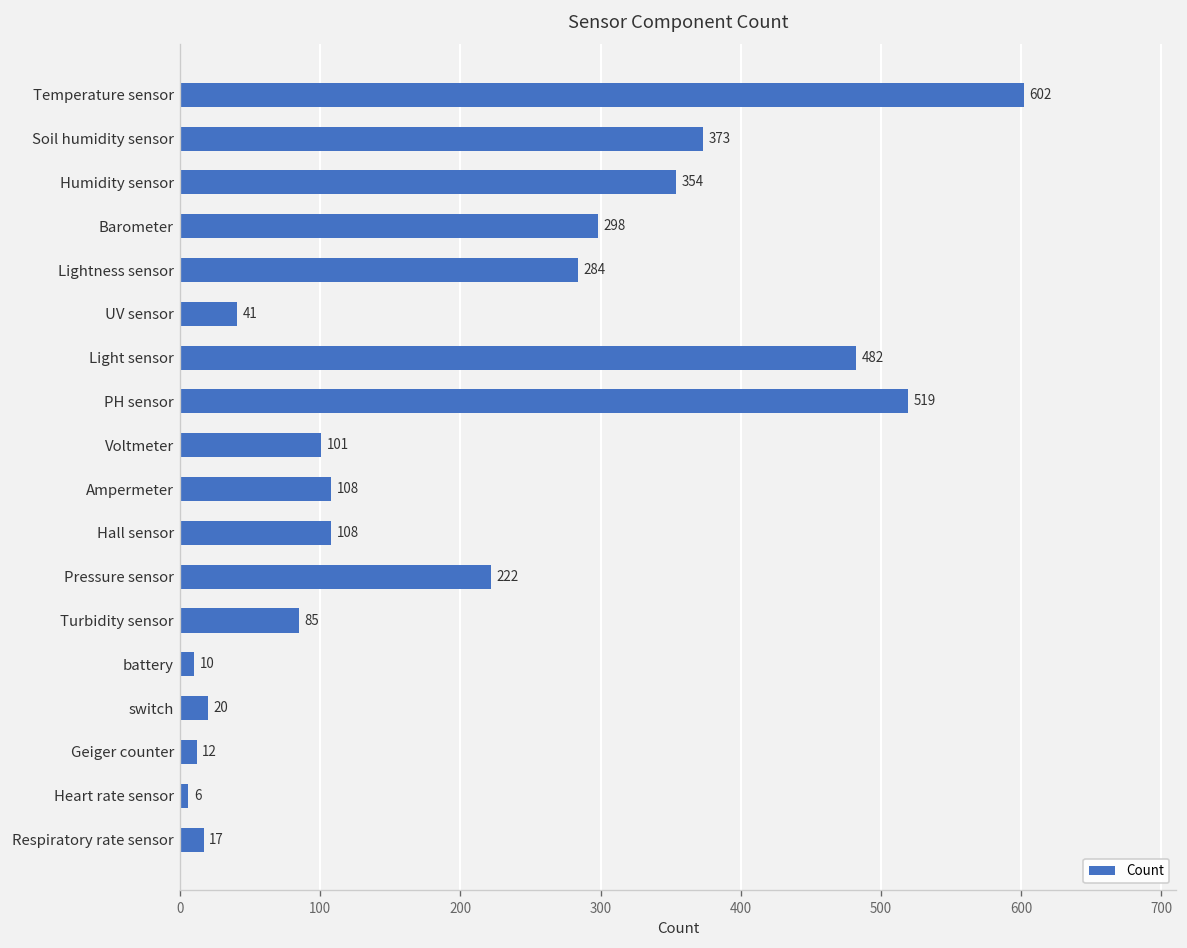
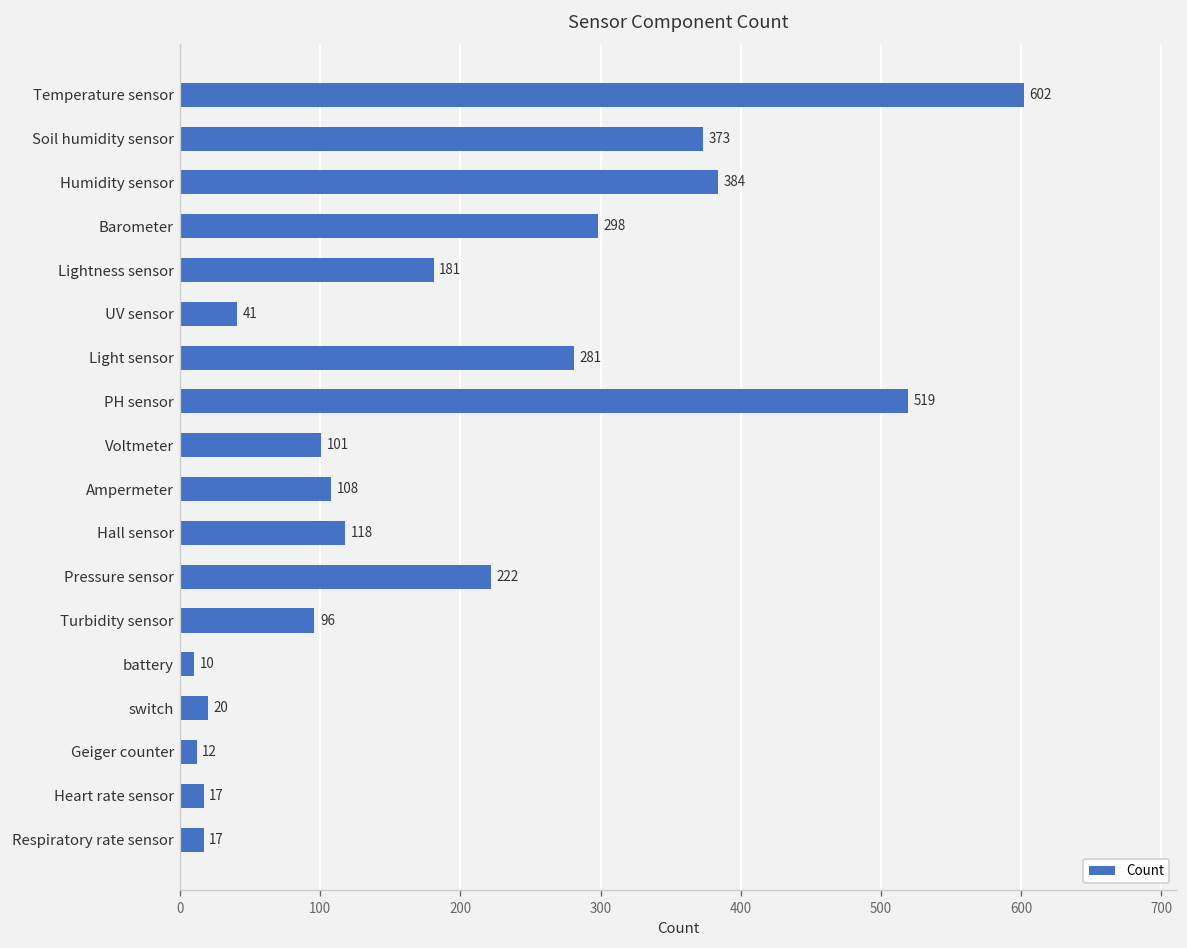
Humidity sensor: 354 -> 384
Lightness sensor: 284 -> 181
Light sensor: 482 -> 281
Hall sensor: 108 -> 118
Turbidity sensor: 85 -> 96
Heart rate sensor: 6 -> 17
